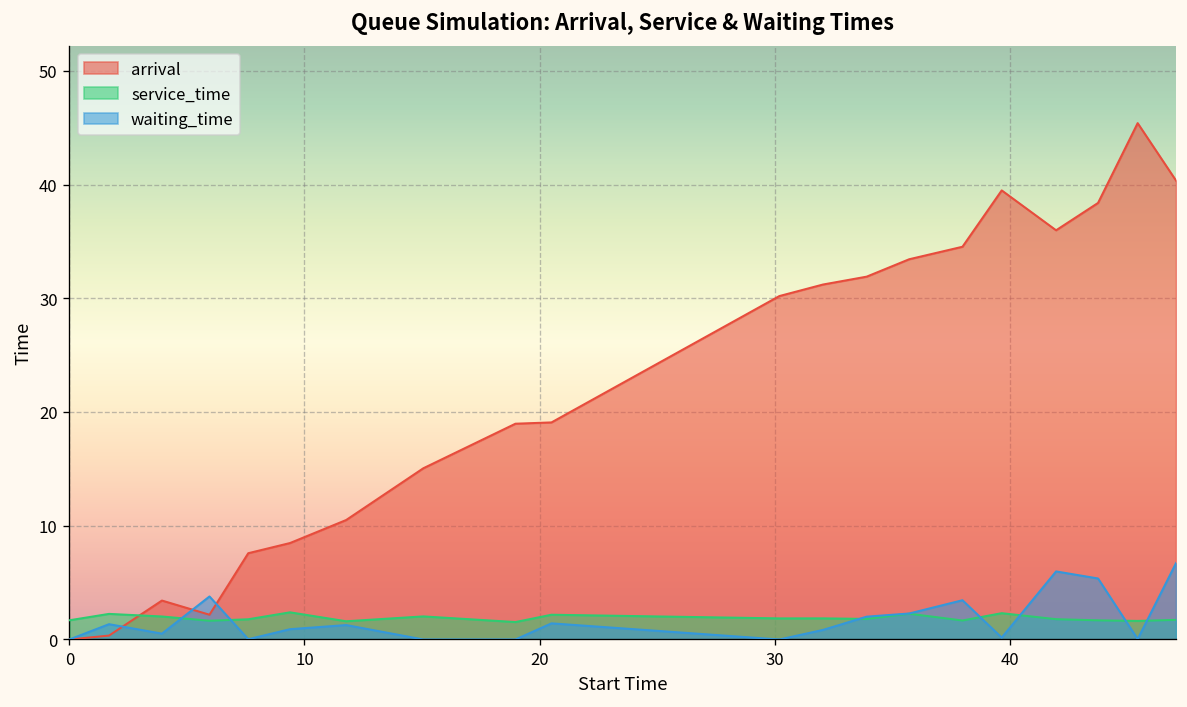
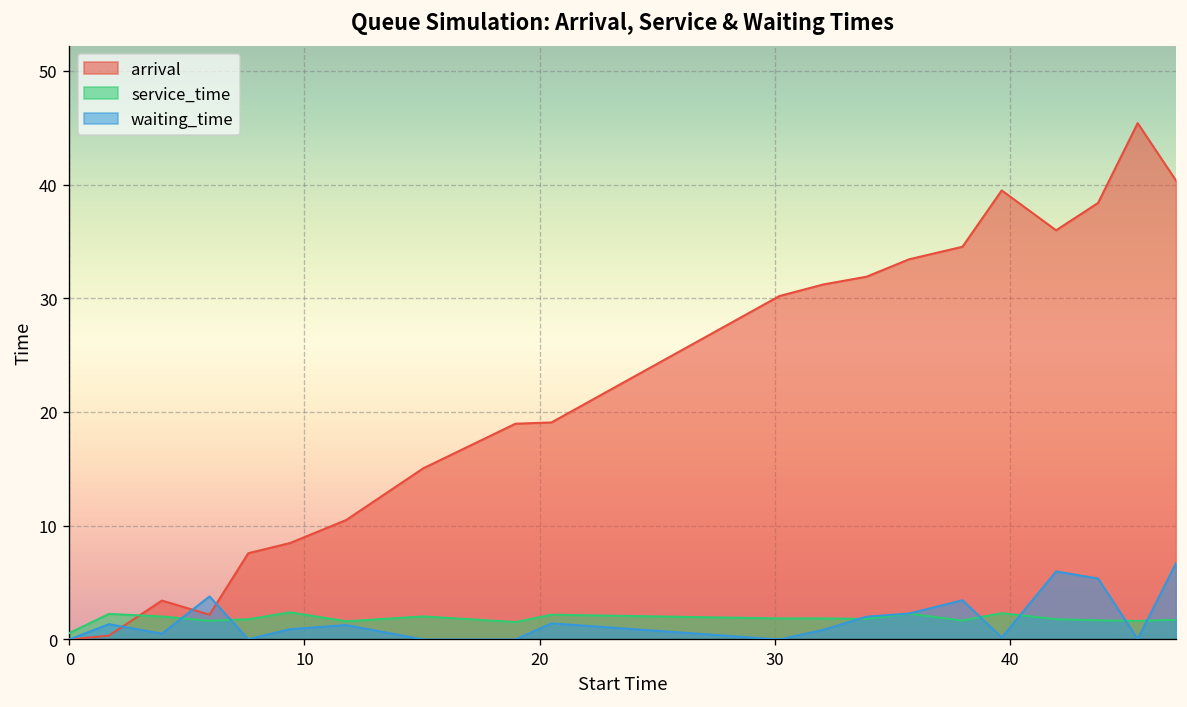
service_time, 0: 2 -> 1
